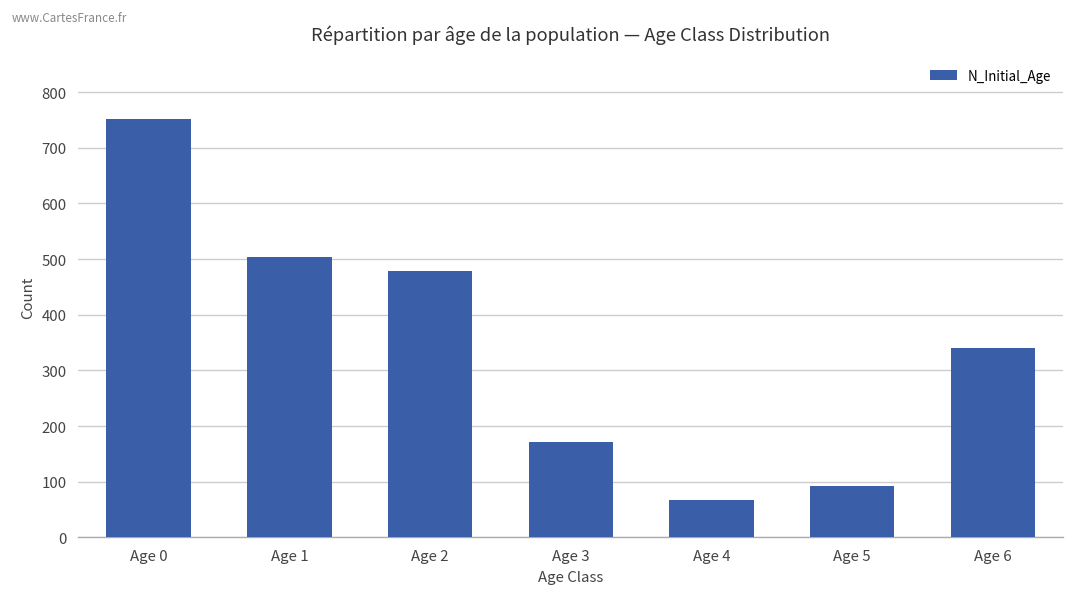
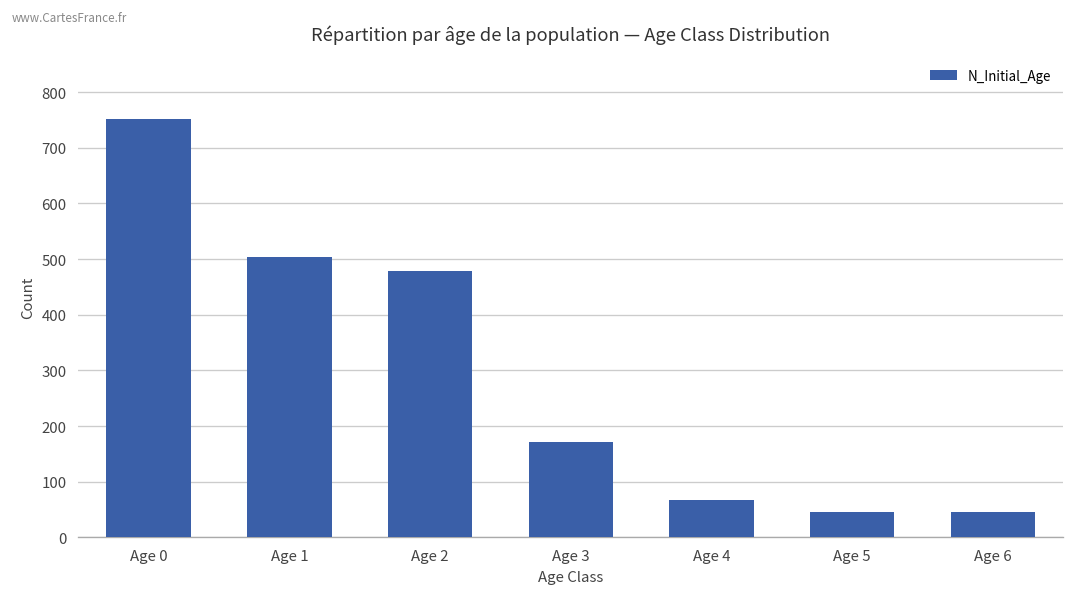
Age 5: 90 -> 50
Age 6: 340 -> 50
